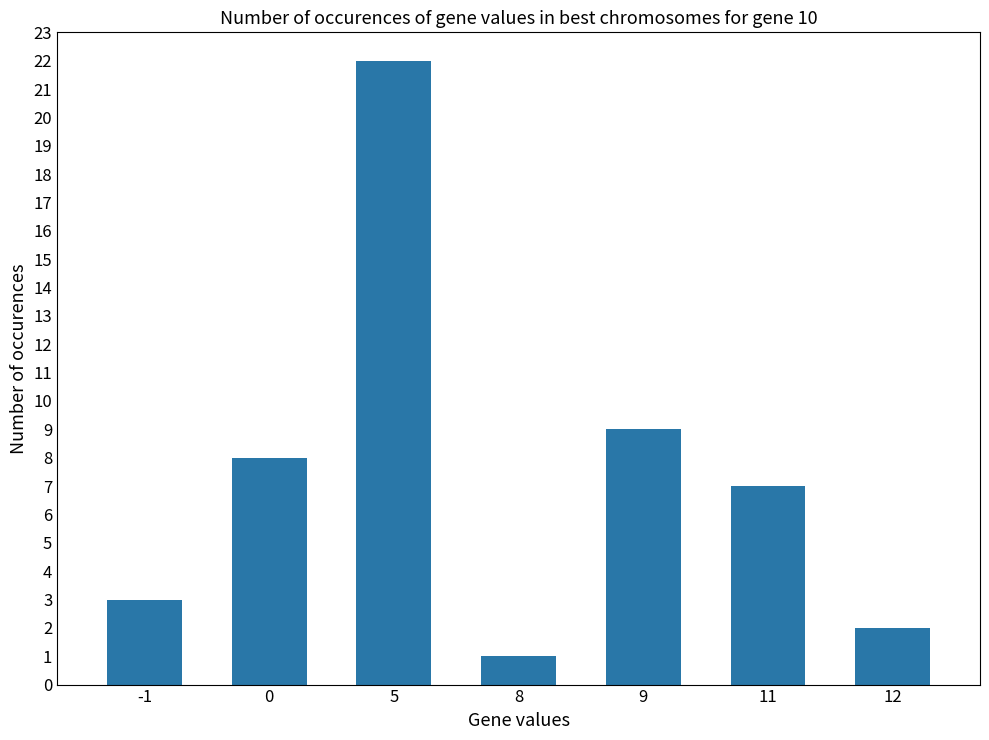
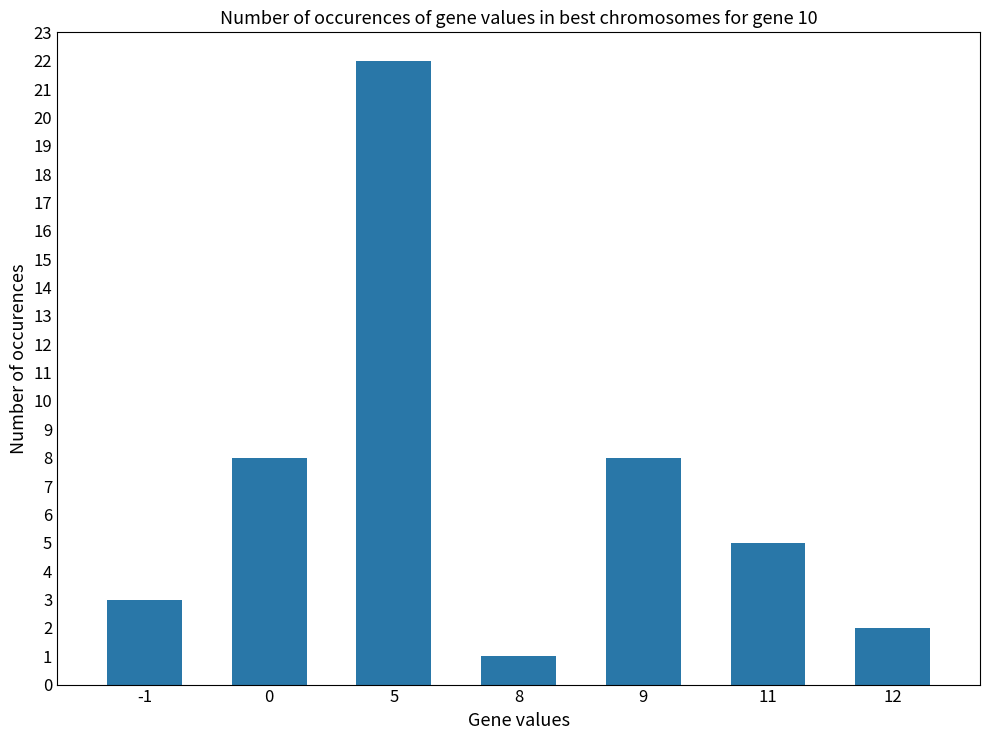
9: 9 -> 8
11: 7 -> 5
